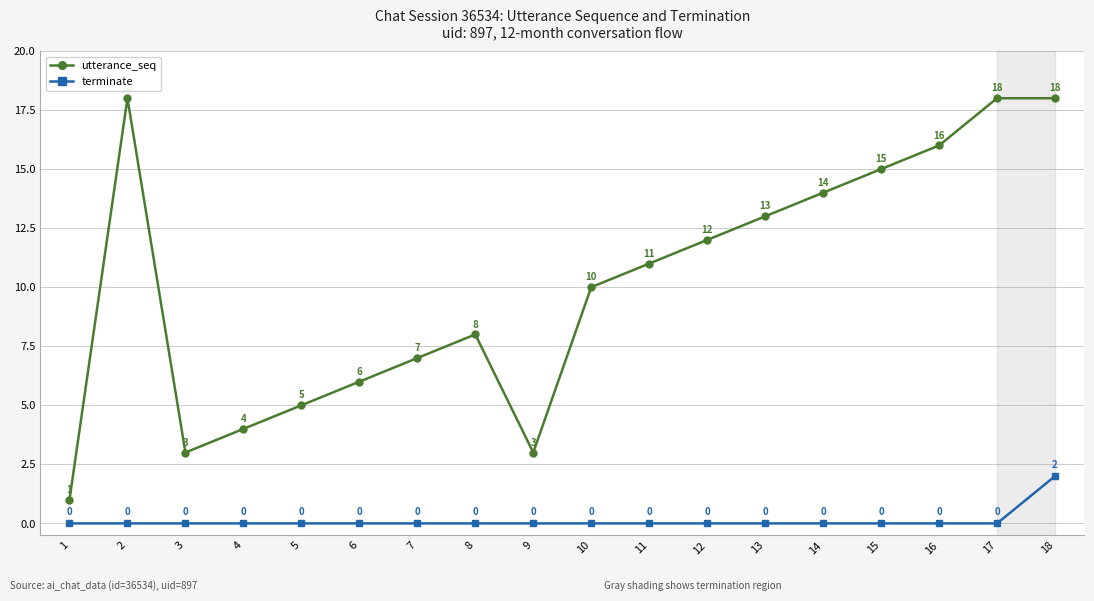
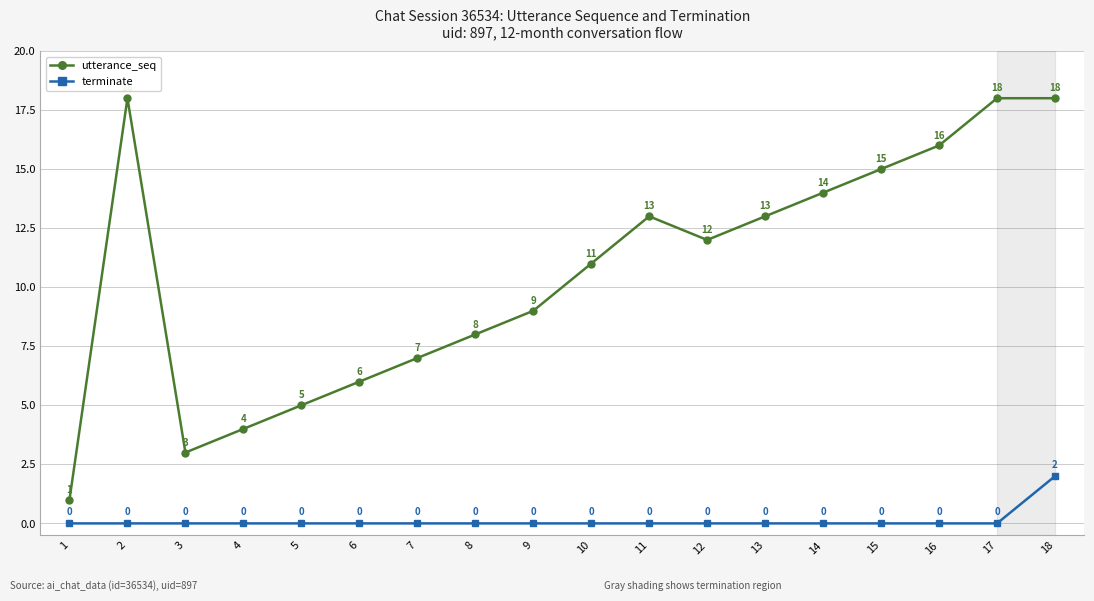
utterance_seq, 9: 3 -> 9
utterance_seq, 10: 10 -> 11
utterance_seq, 11: 11 -> 13
